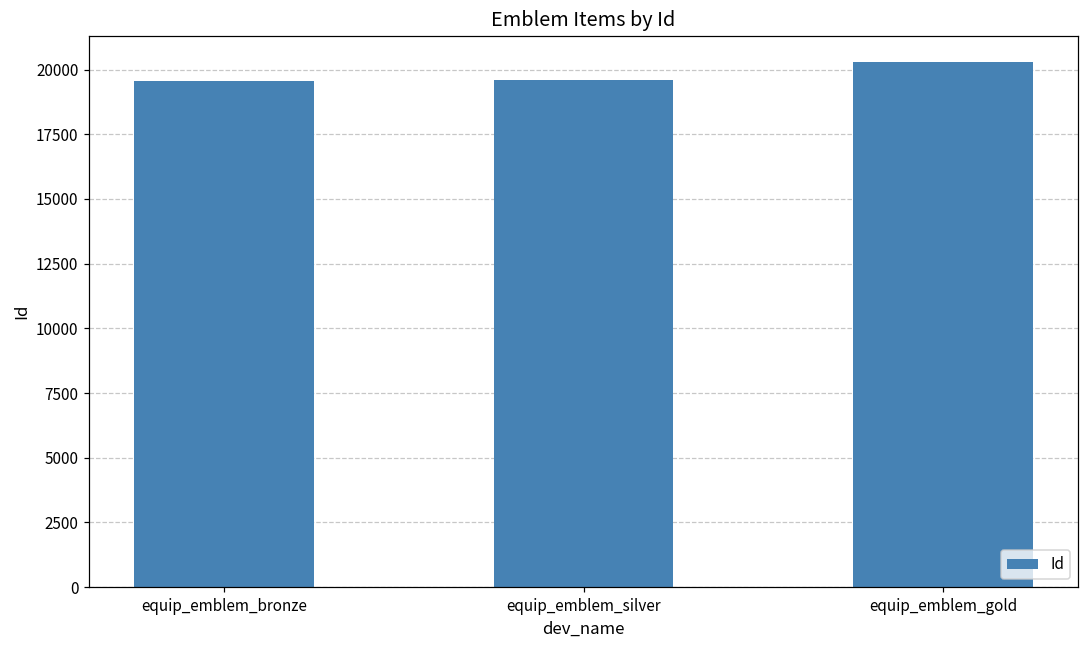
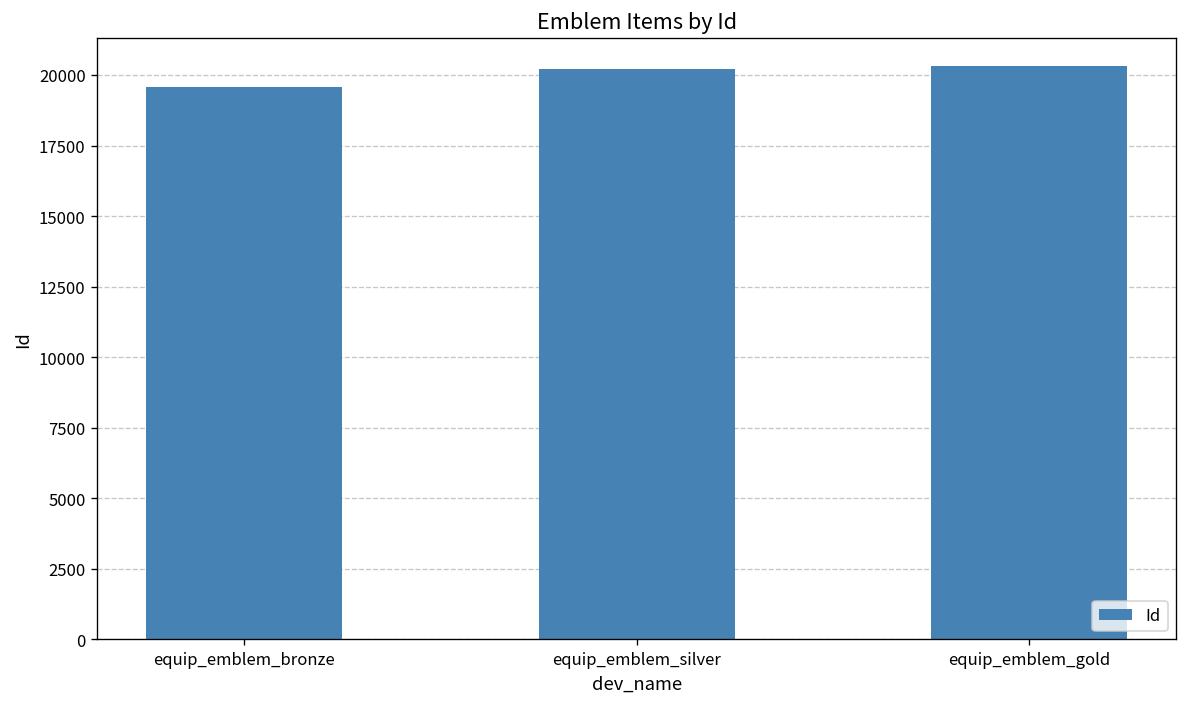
equip_emblem_silver: 19600 -> 20200
